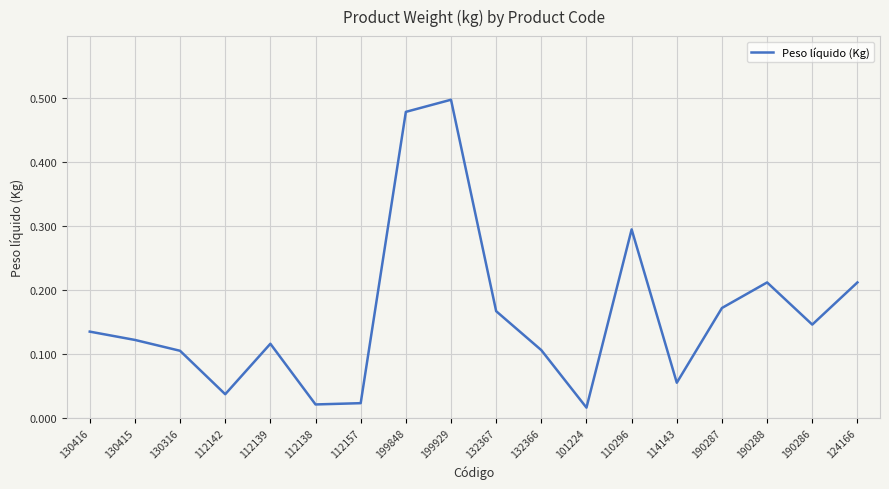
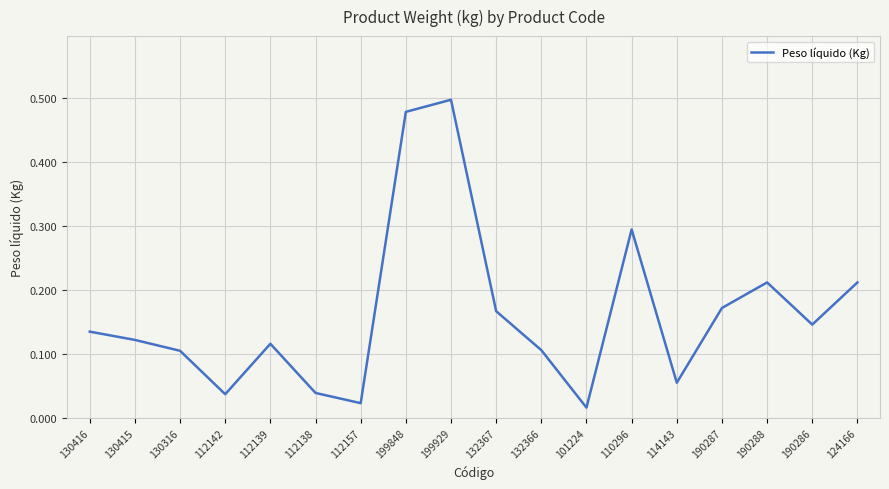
112138: 0.02 -> 0.04
